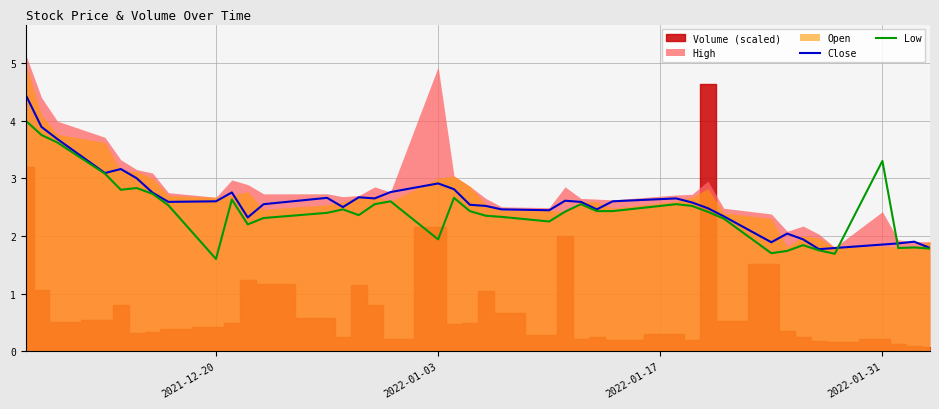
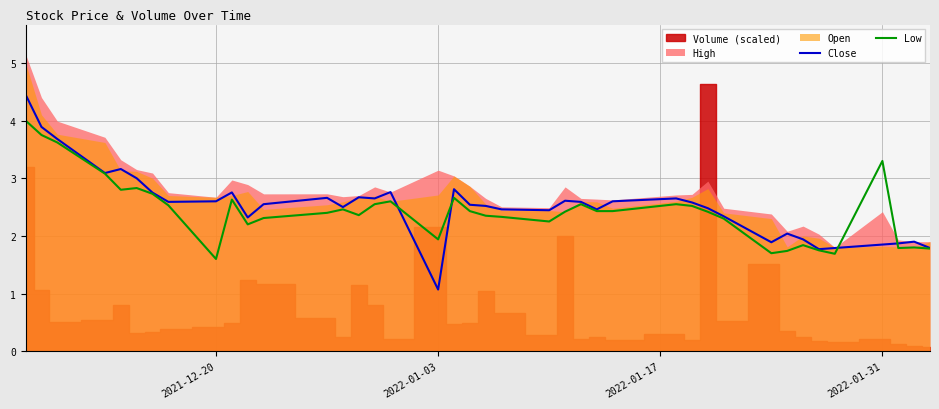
Close, 2022-01-03: 2.9 -> 1.1
High, 2022-01-03: 4.9 -> 3.1
Open, 2022-01-03: 3.0 -> 2.7
